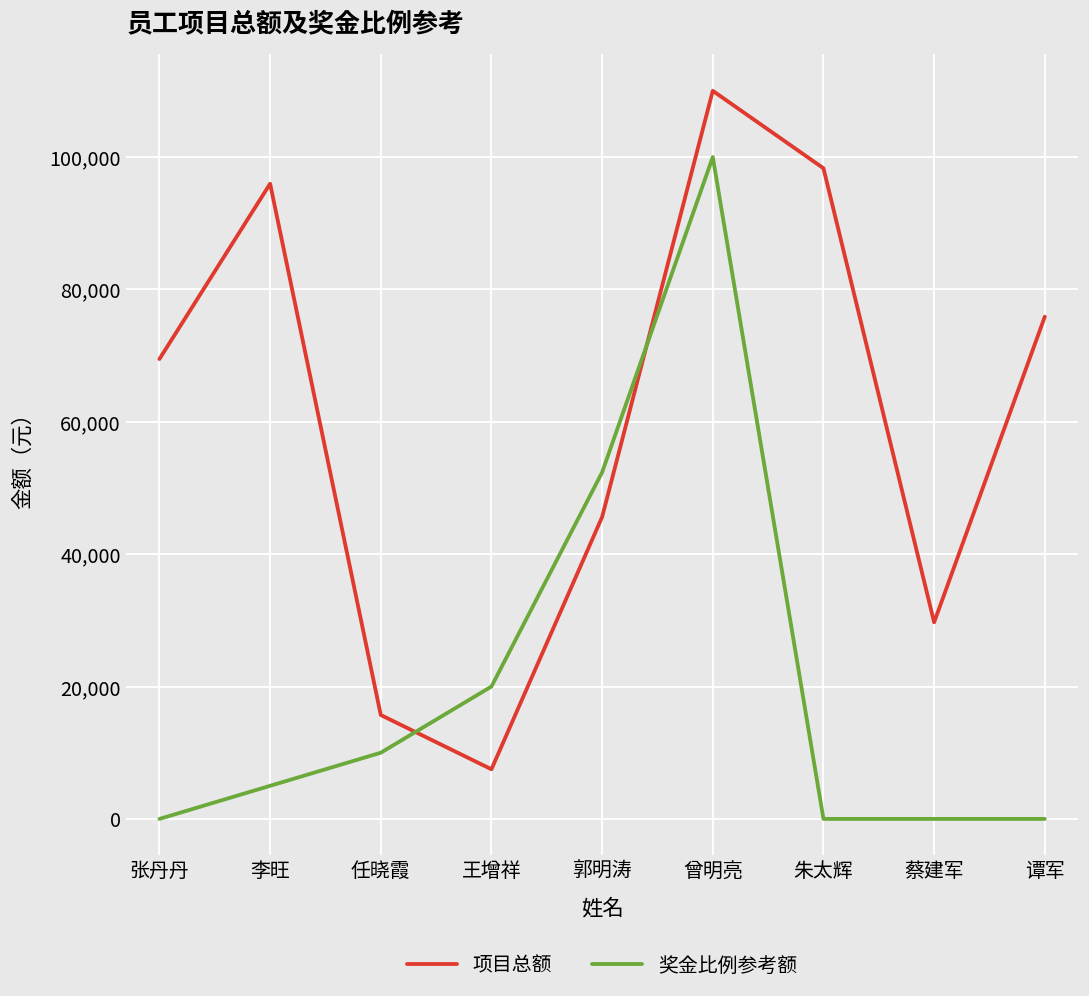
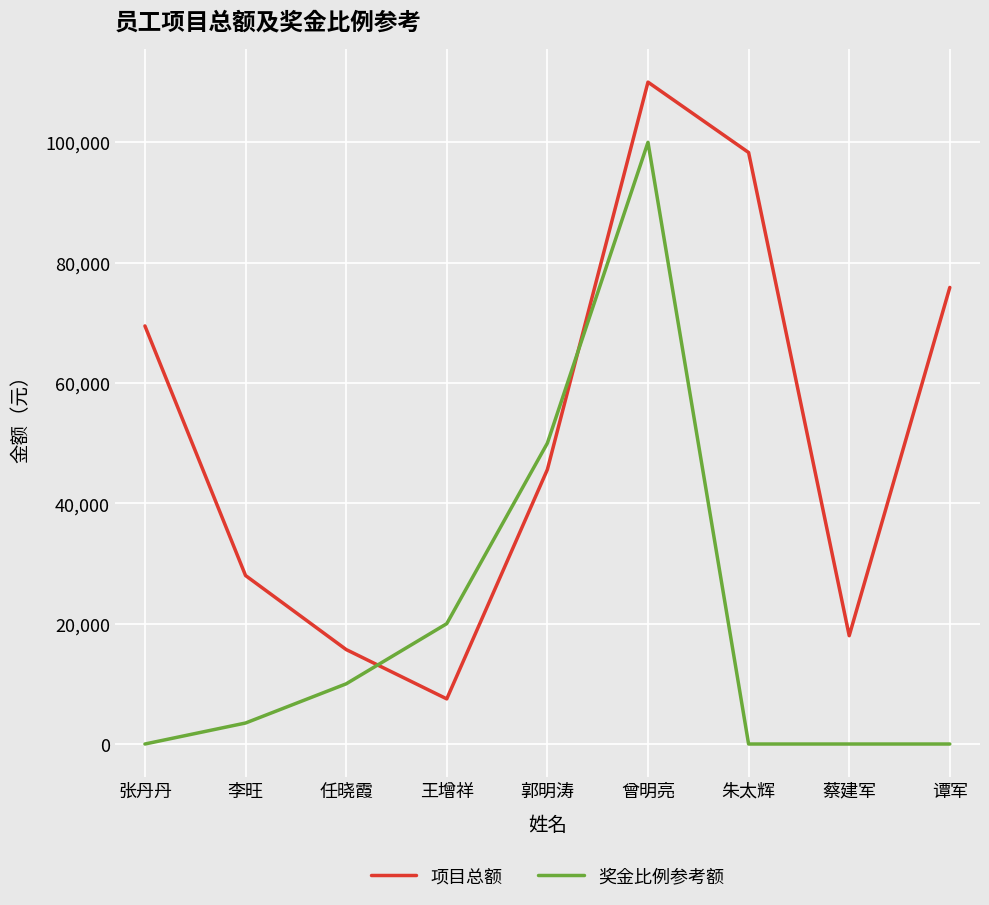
项目总额, 李旺: 96,000 -> 28,000
奖金比例参考额, 李旺: 5,000 -> 3,000
奖金比例参考额, 郭明涛: 52,000 -> 50,000
项目总额, 蔡建军: 30,000 -> 18,000
